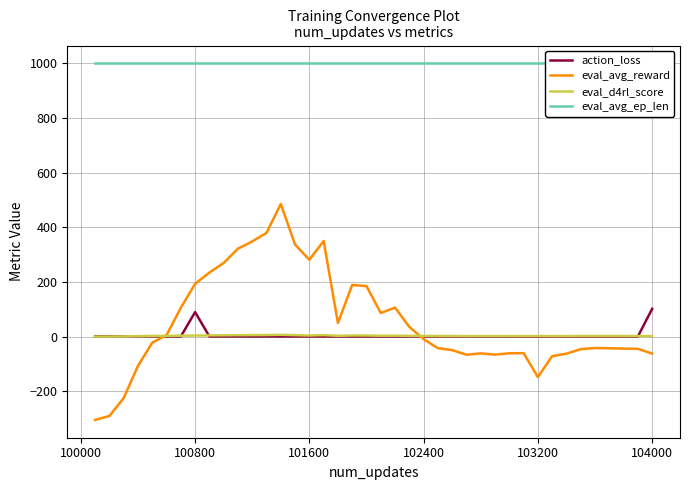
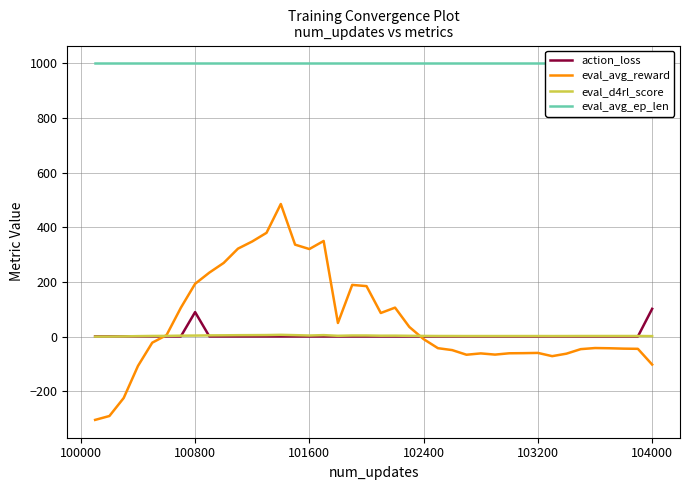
eval_avg_reward, 101600: 280 -> 320
eval_avg_reward, 103200: -150 -> -60
eval_avg_reward, 104000: -60 -> -100
